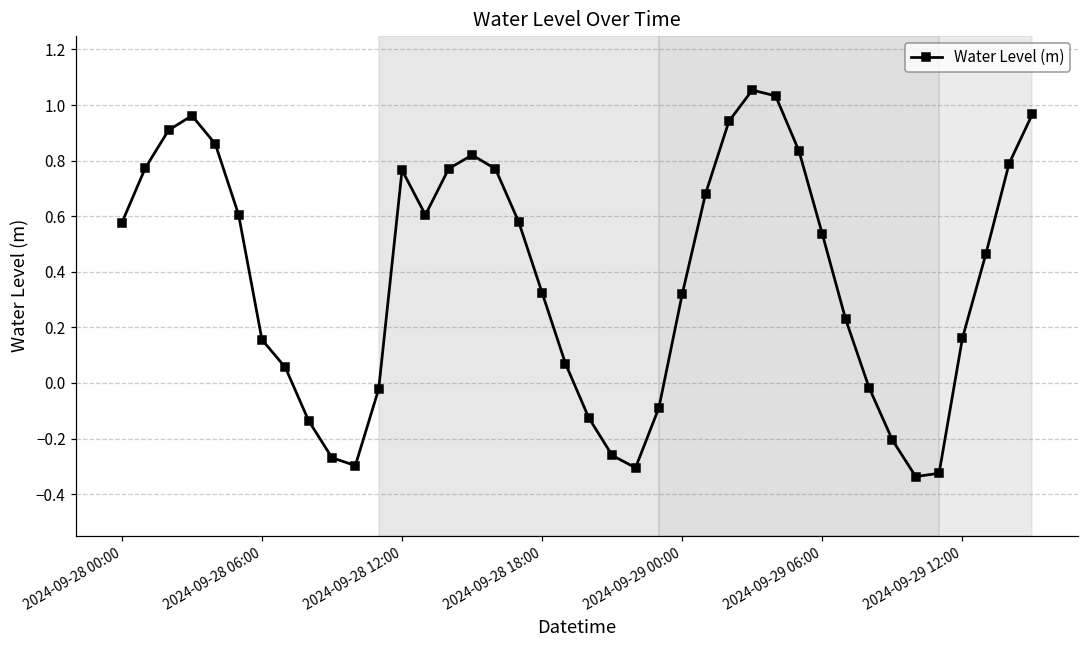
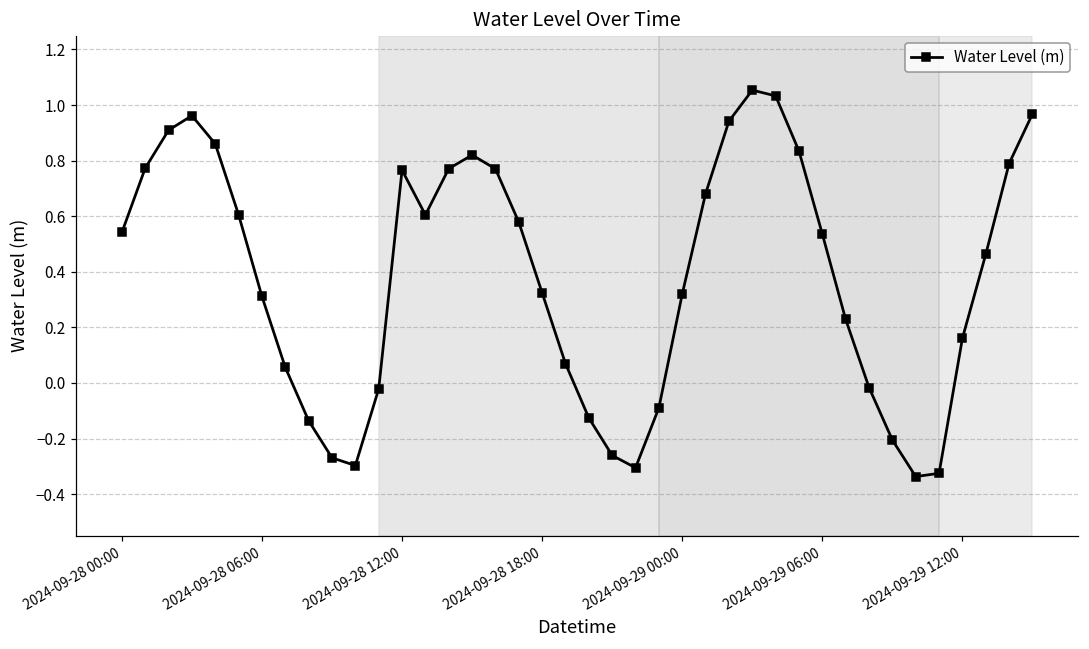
2024-09-28 00:00: 0.58 -> 0.54
2024-09-28 06:00: 0.16 -> 0.31
